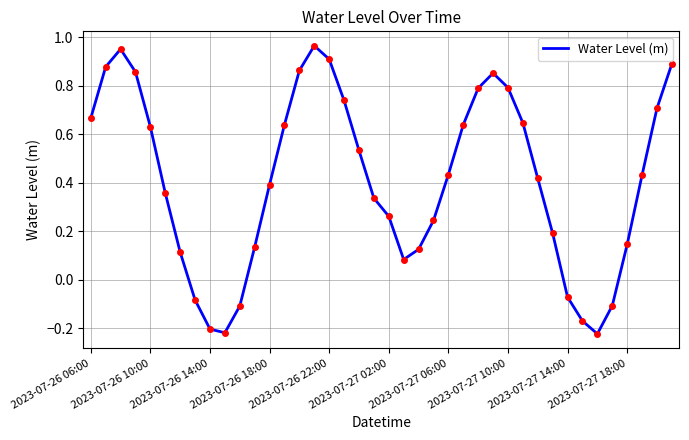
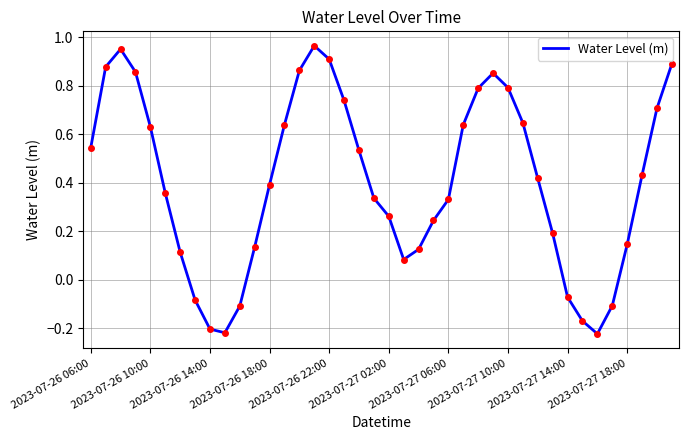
2023-07-26 06:00: 0.67 -> 0.54
2023-07-27 06:00: 0.43 -> 0.33
